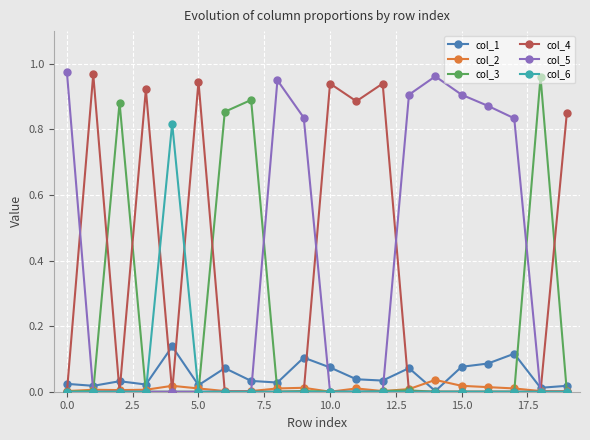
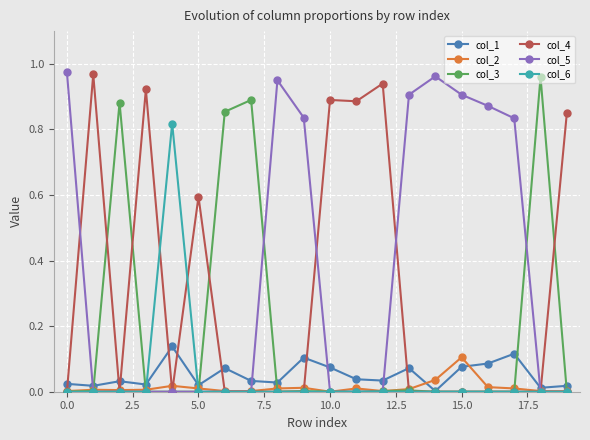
col_4, 5.0: 0.95 -> 0.60
col_4, 10.0: 0.94 -> 0.89
col_2, 15.0: 0.02 -> 0.11
